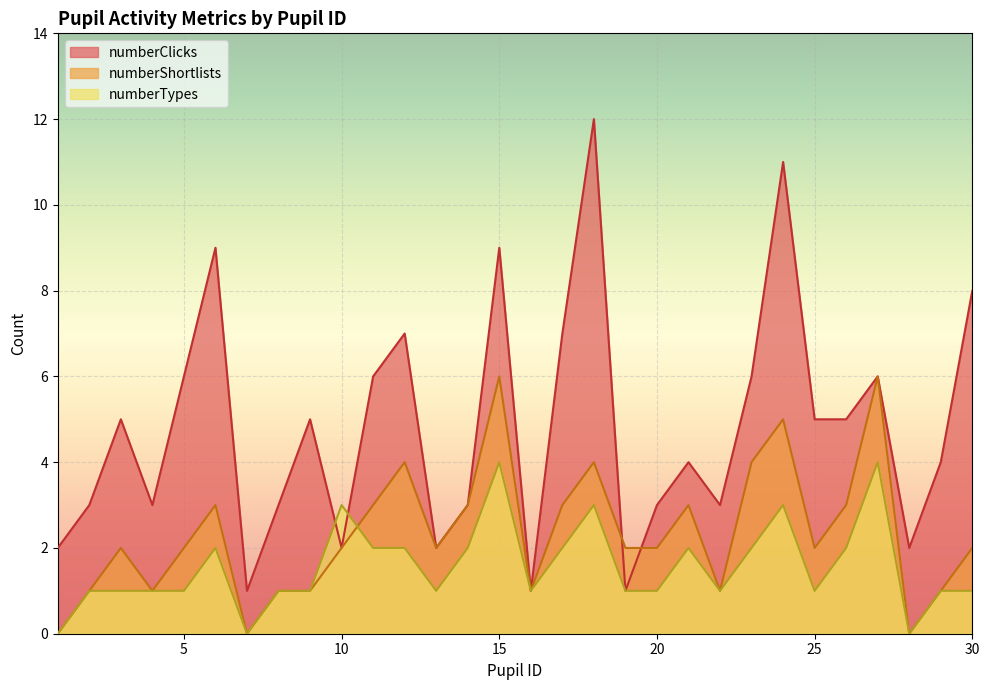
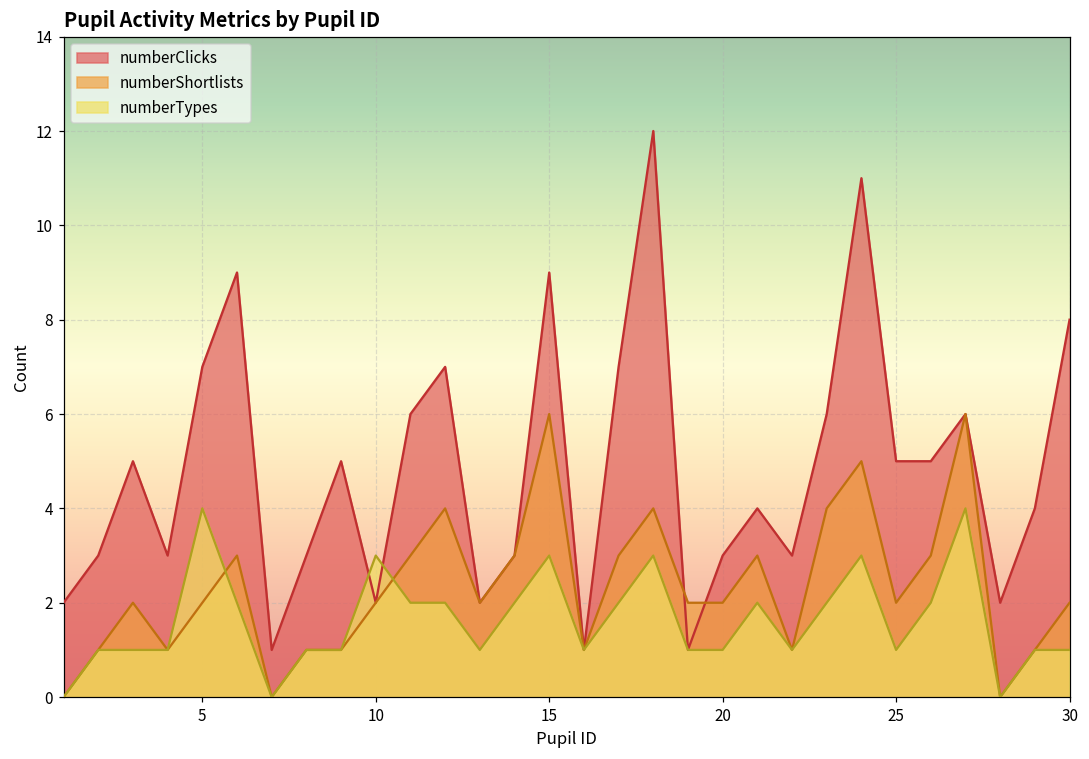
numberClicks, 5: 6 -> 7
numberTypes, 5: 1 -> 4
numberTypes, 15: 4 -> 3
